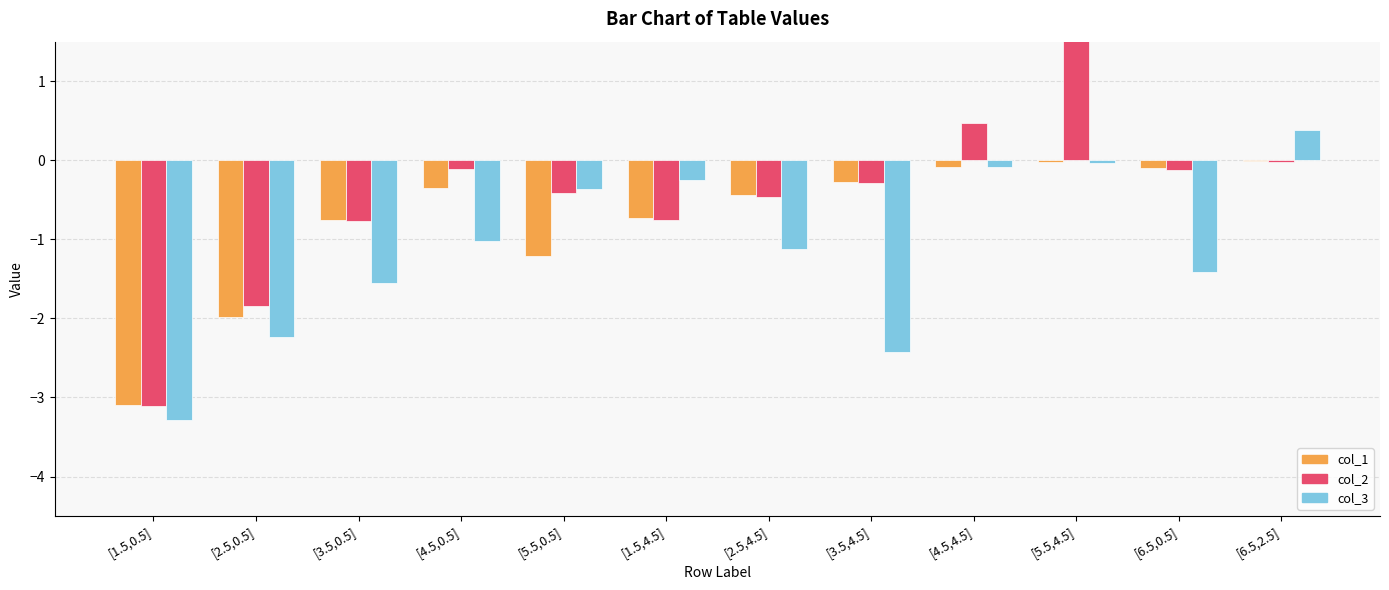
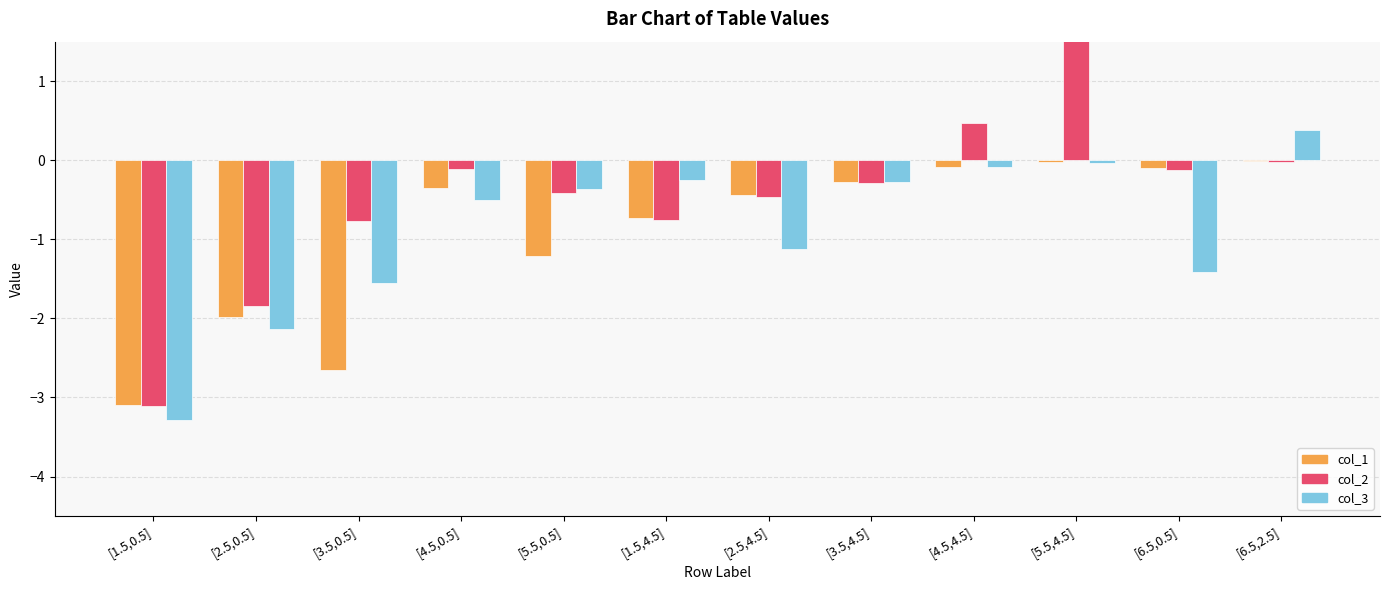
col_3, [2.5,0.5]: -2.2 -> -2.1
col_1, [3.5,0.5]: -0.7 -> -2.7
col_3, [4.5,0.5]: -1.0 -> -0.5
col_3, [3.5,4.5]: -2.4 -> -0.3
